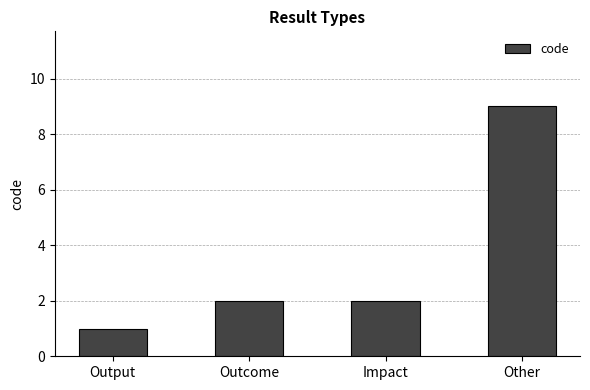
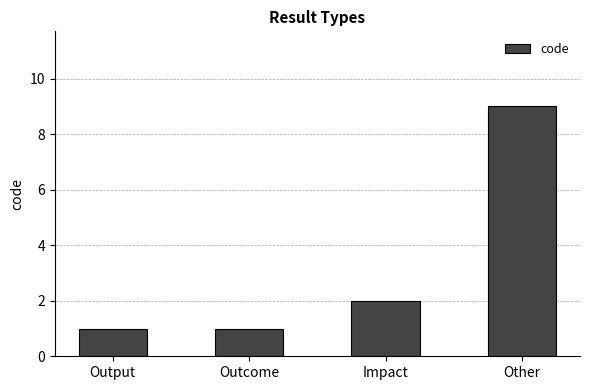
Outcome: 2 -> 1
